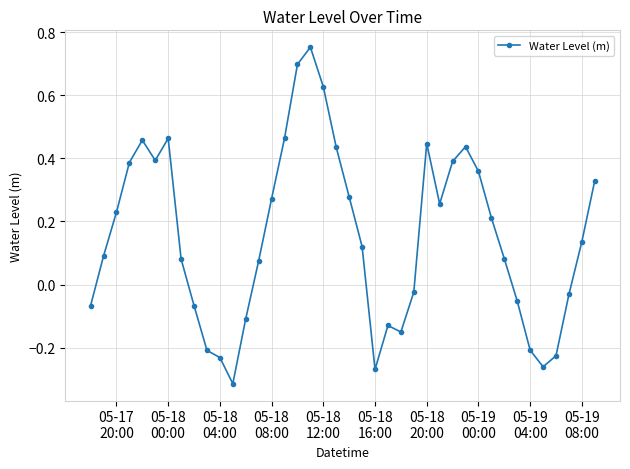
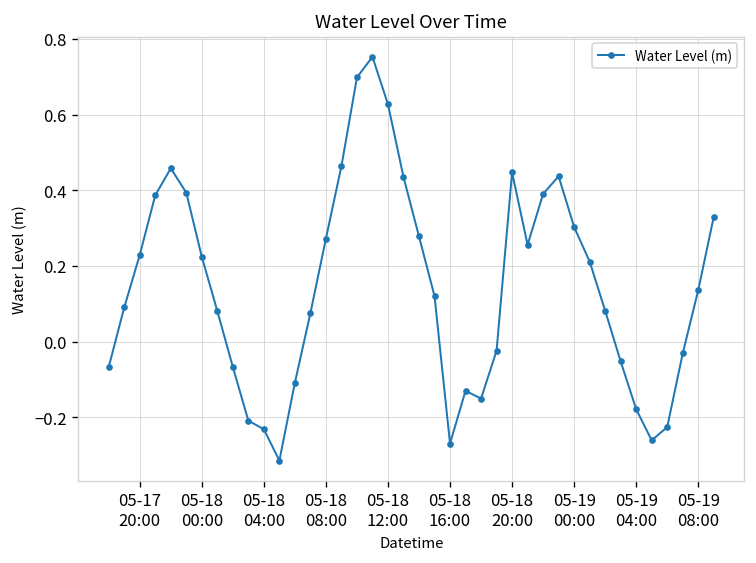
05-18 00:00: 0.46 -> 0.22
05-19 00:00: 0.36 -> 0.30
05-19 04:00: -0.21 -> -0.18
